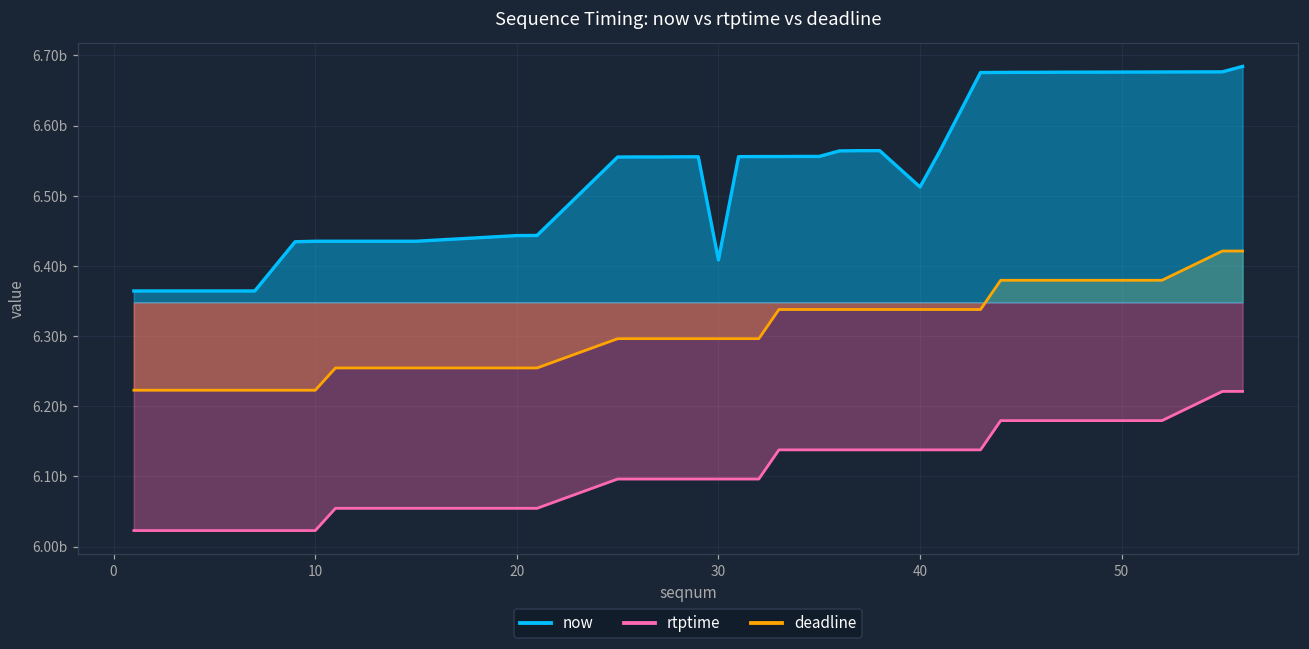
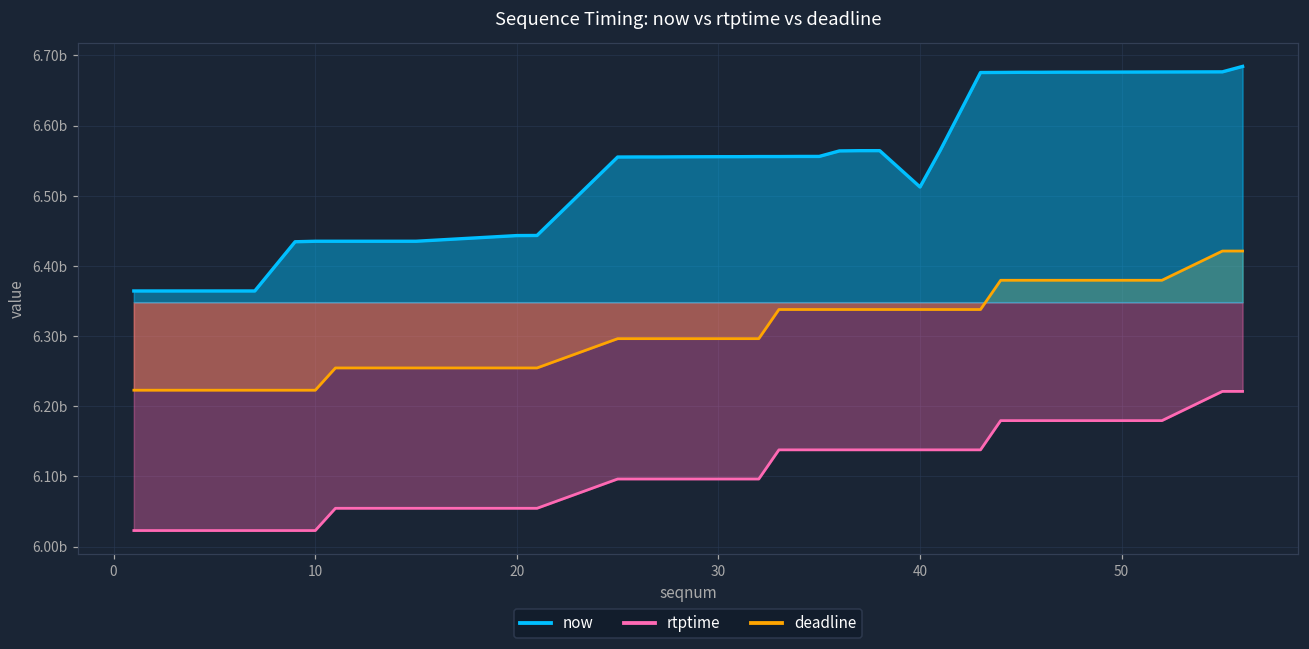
now, 30: 6.41b -> 6.56b
